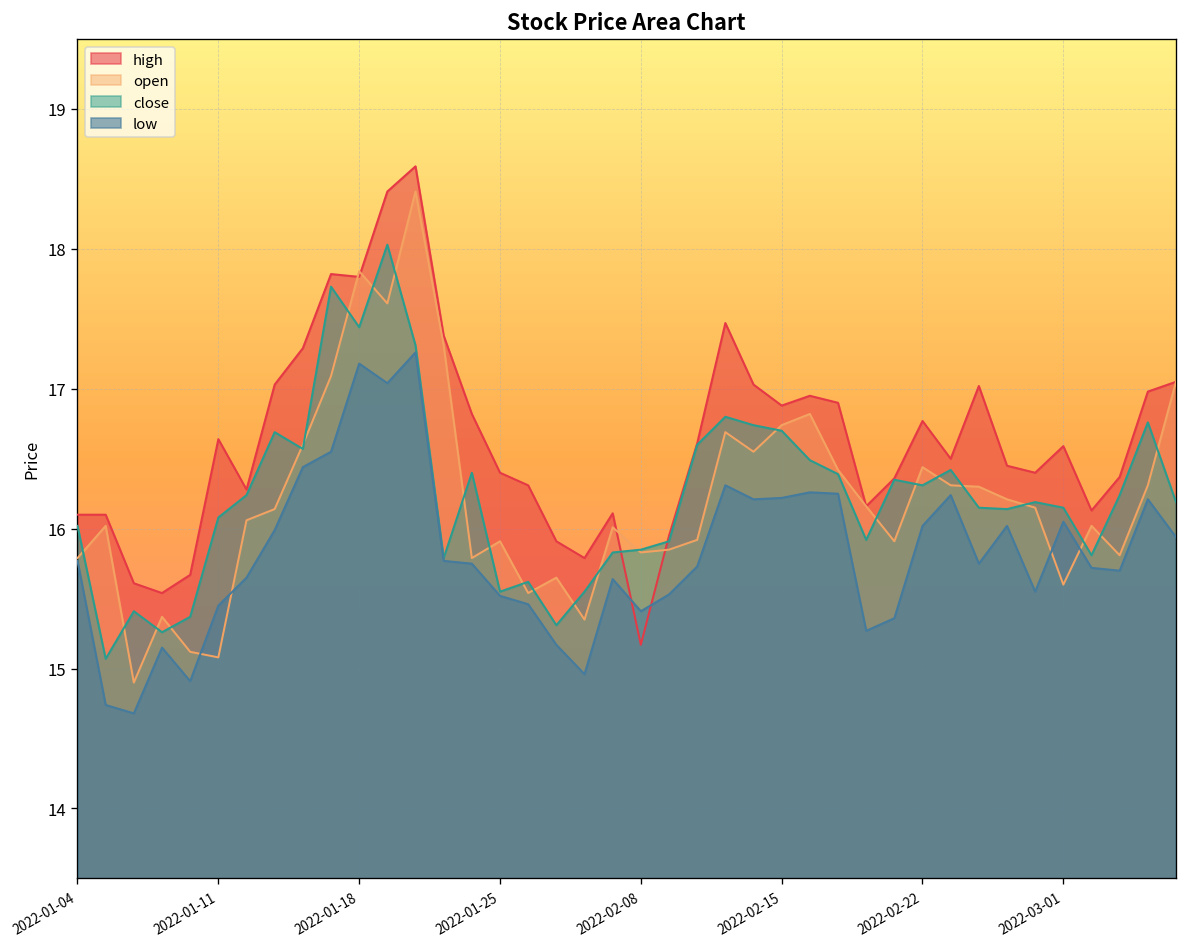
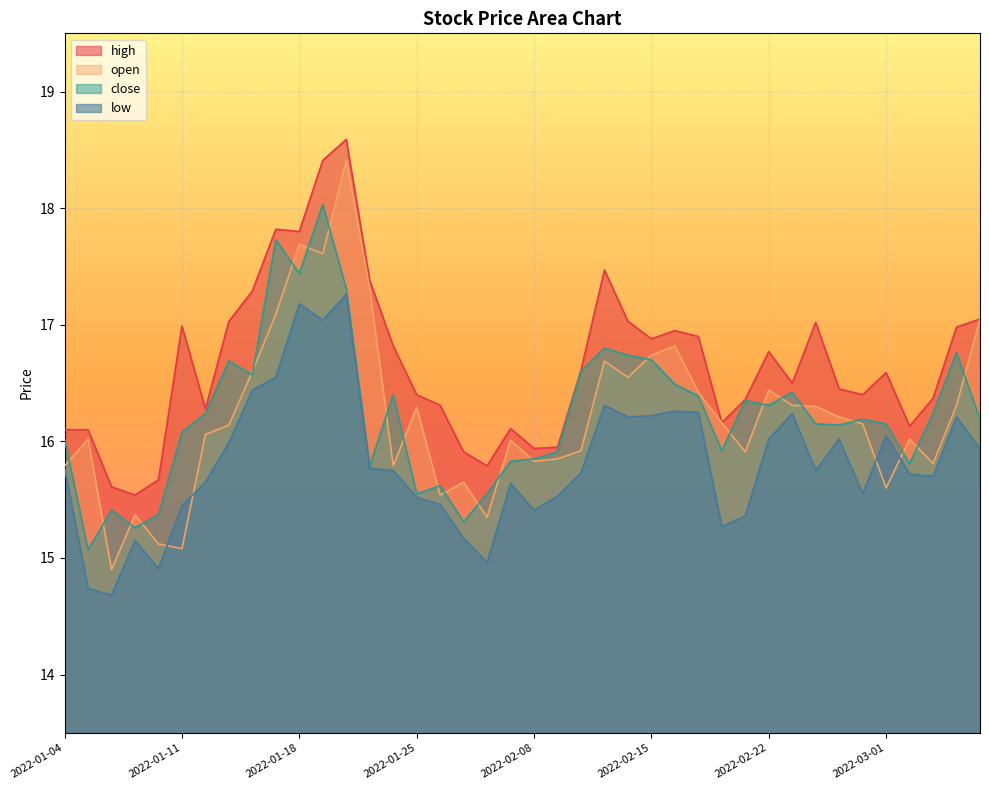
high, 2022-01-11: 16.64 -> 16.99
open, 2022-01-18: 17.84 -> 17.69
open, 2022-01-25: 15.91 -> 16.29
high, 2022-02-08: 15.17 -> 15.94
